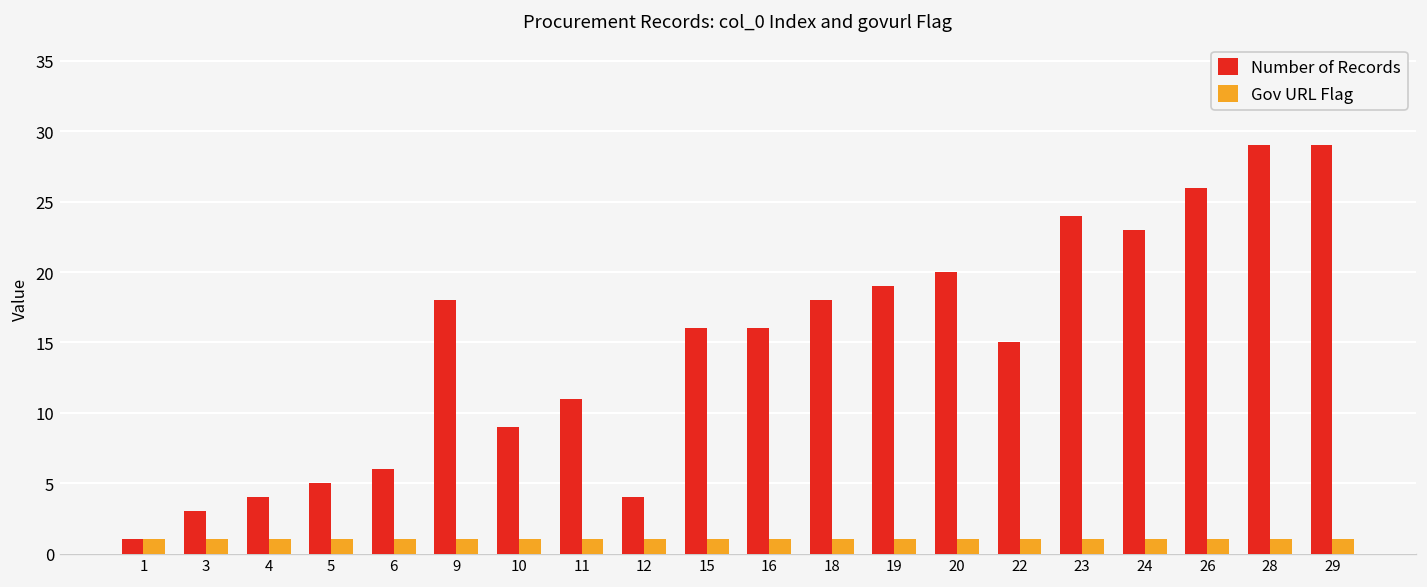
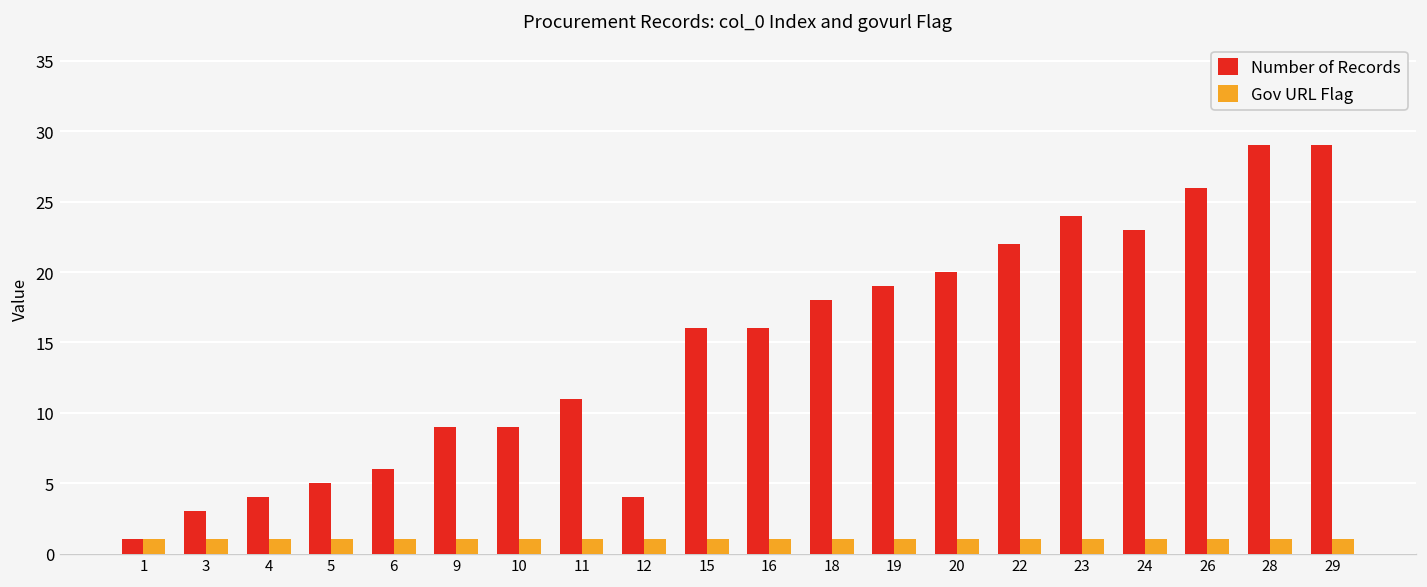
Number of Records, 9: 18 -> 9
Number of Records, 22: 15 -> 22
